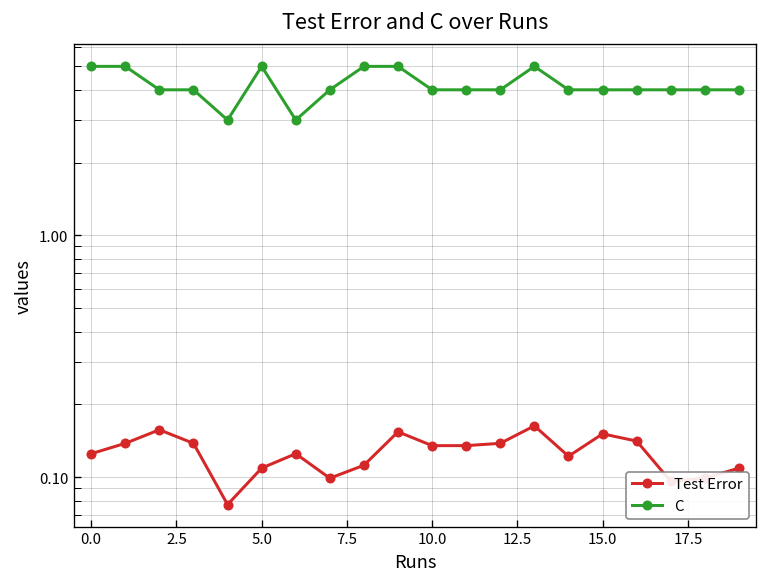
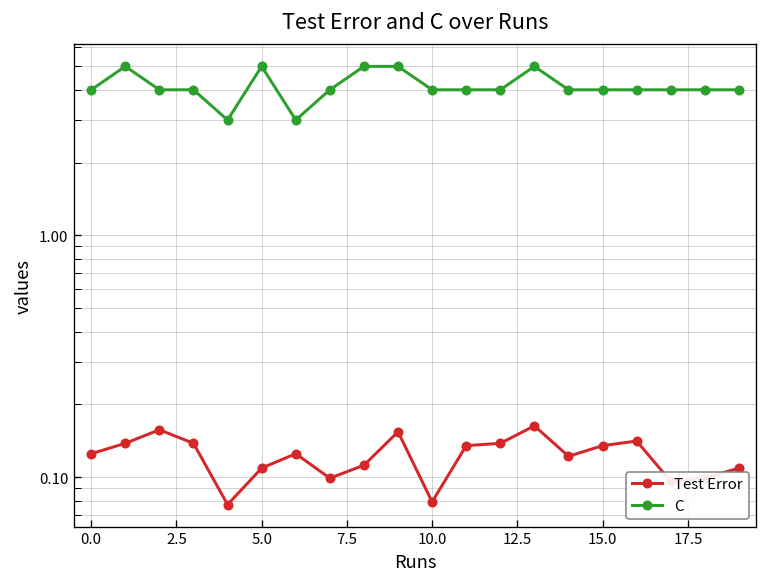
C, 0.0: 5 -> 4
Test Error, 10.0: 0.14 -> 0.079
Test Error, 15.0: 0.15 -> 0.14
